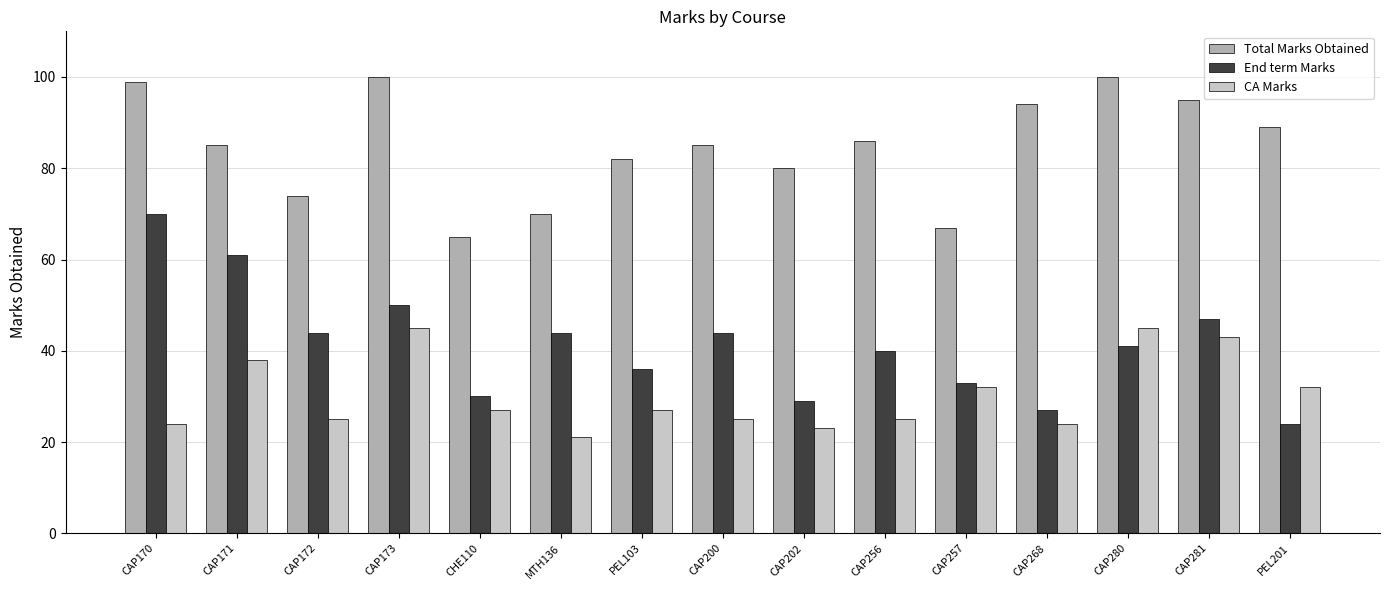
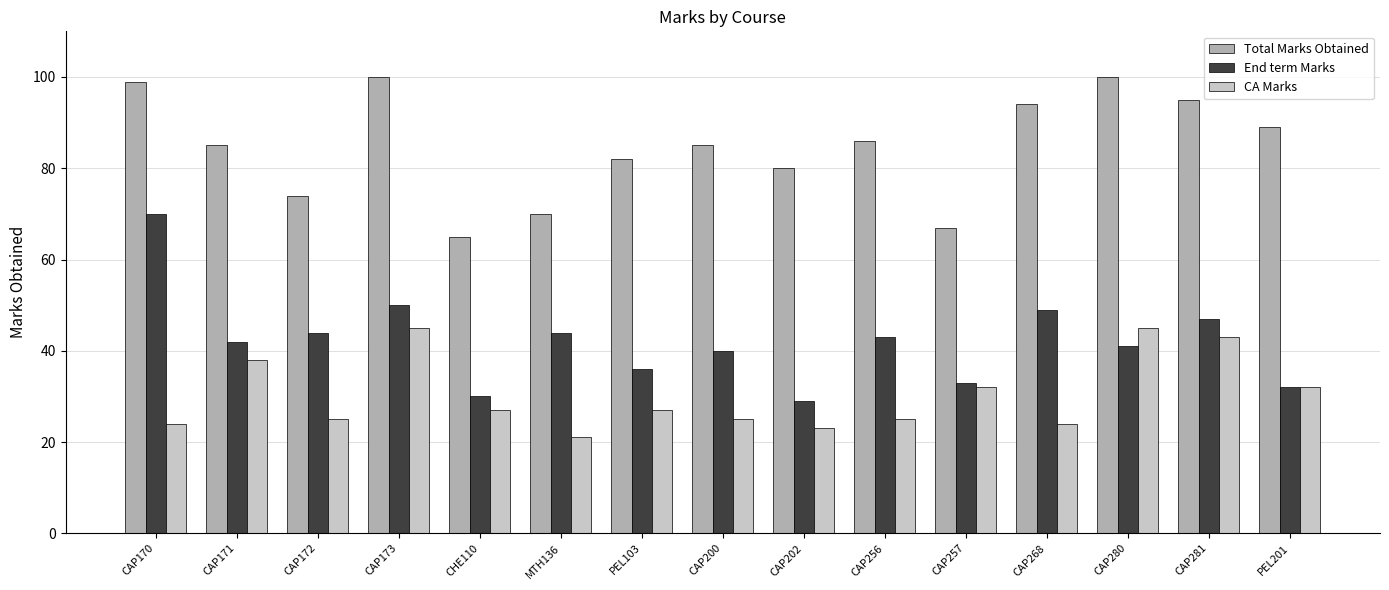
End term Marks, CAP171: 61 -> 42
End term Marks, CAP200: 44 -> 40
End term Marks, CAP256: 40 -> 43
End term Marks, CAP268: 27 -> 49
End term Marks, PEL201: 24 -> 32
